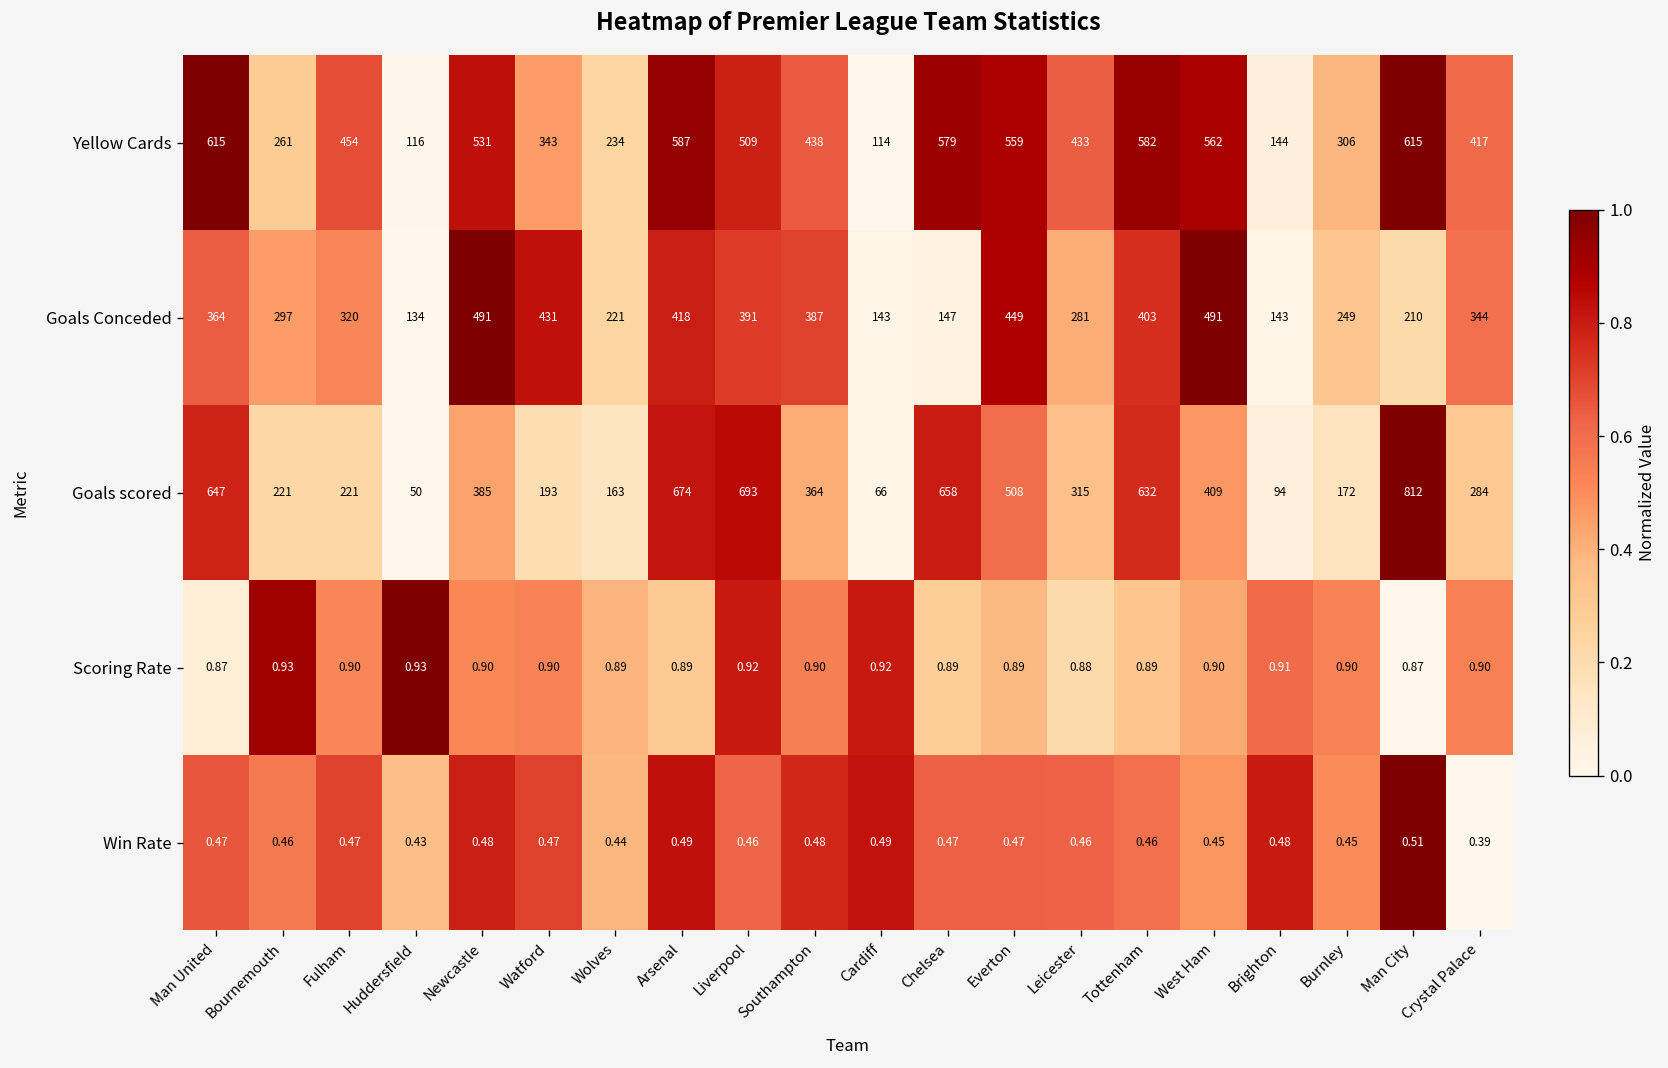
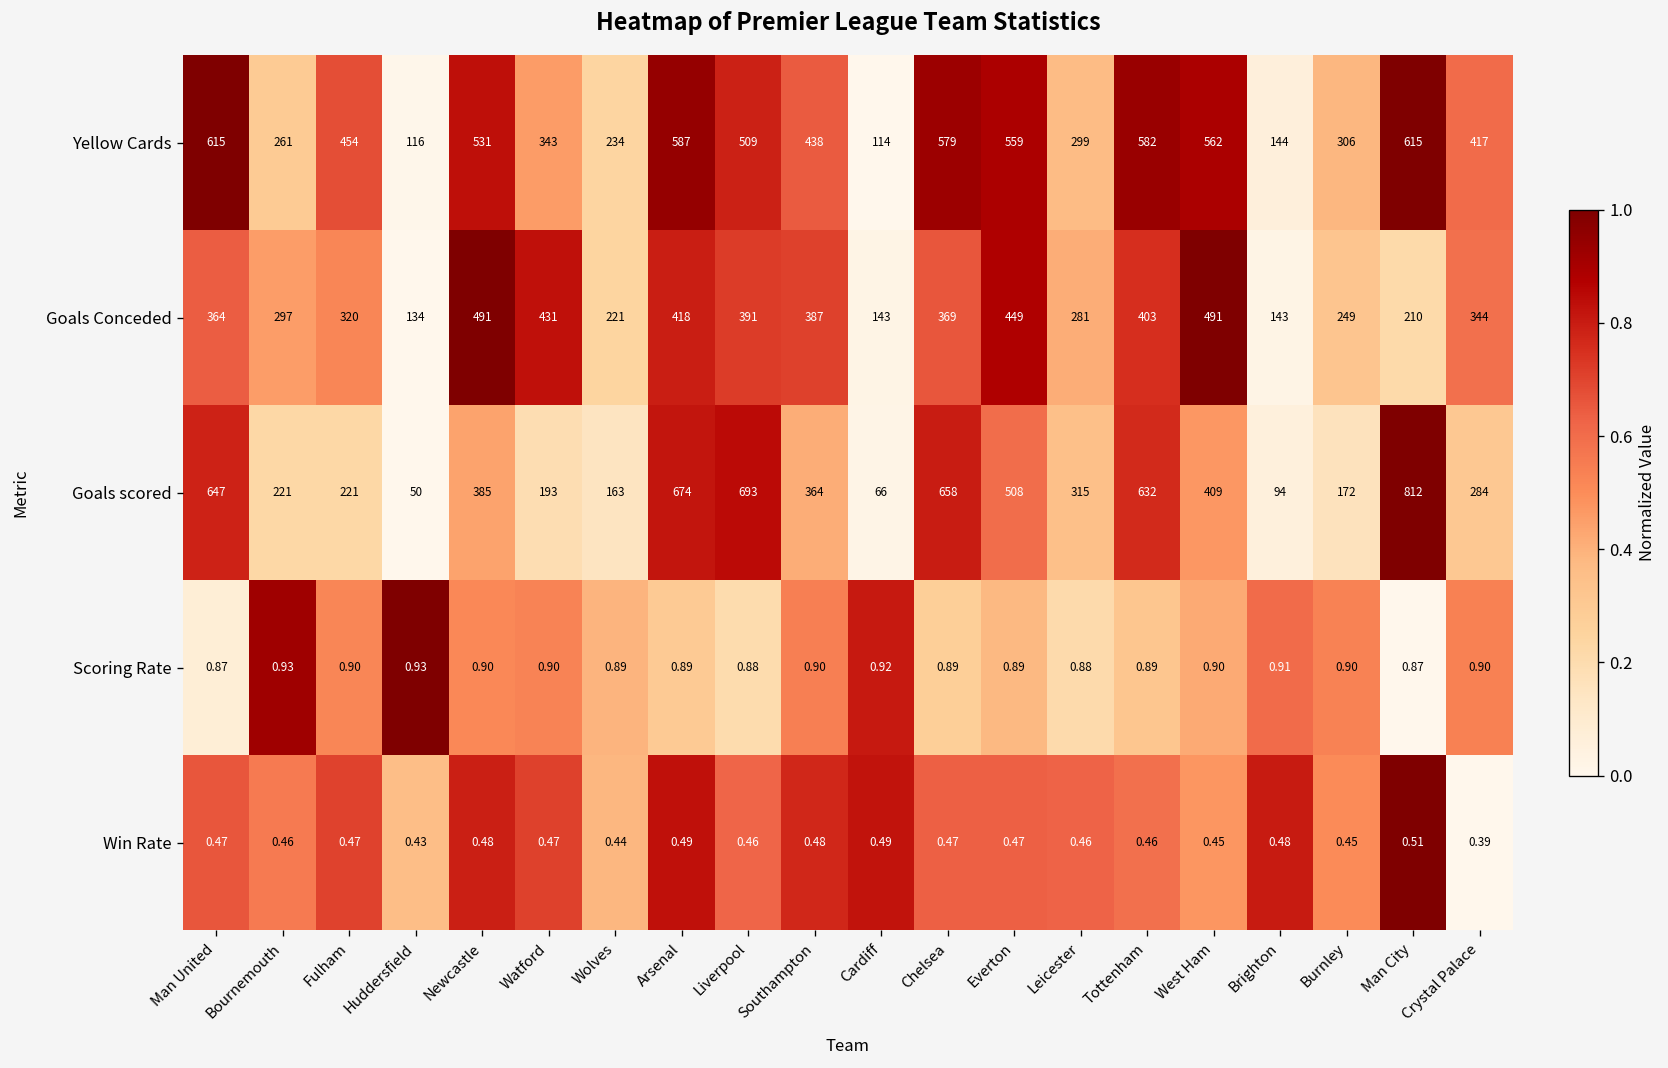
Yellow Cards, Leicester: 433 -> 299
Goals Conceded, Chelsea: 147 -> 369
Scoring Rate, Liverpool: 0.92 -> 0.88
